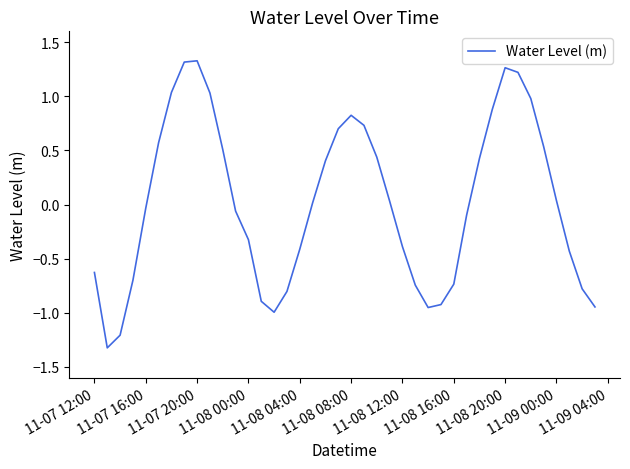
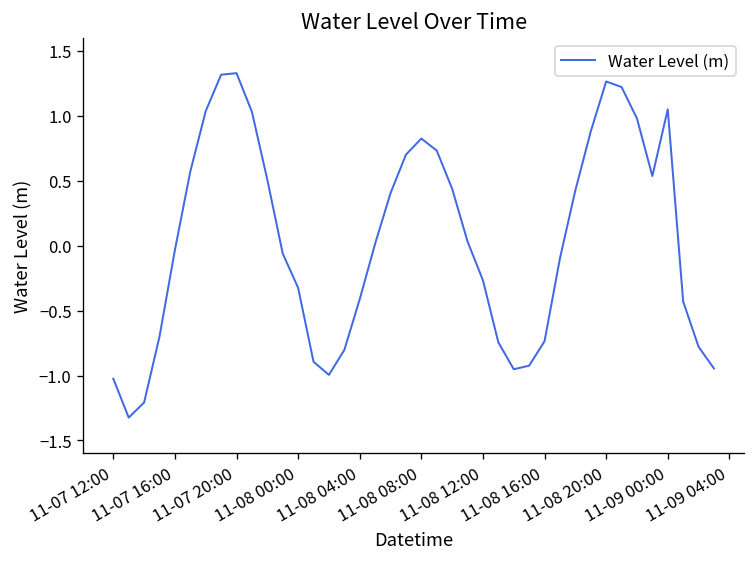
11-07 12:00: -0.63 -> -1.02
11-08 12:00: -0.39 -> -0.27
11-09 00:00: 0.04 -> 1.05
